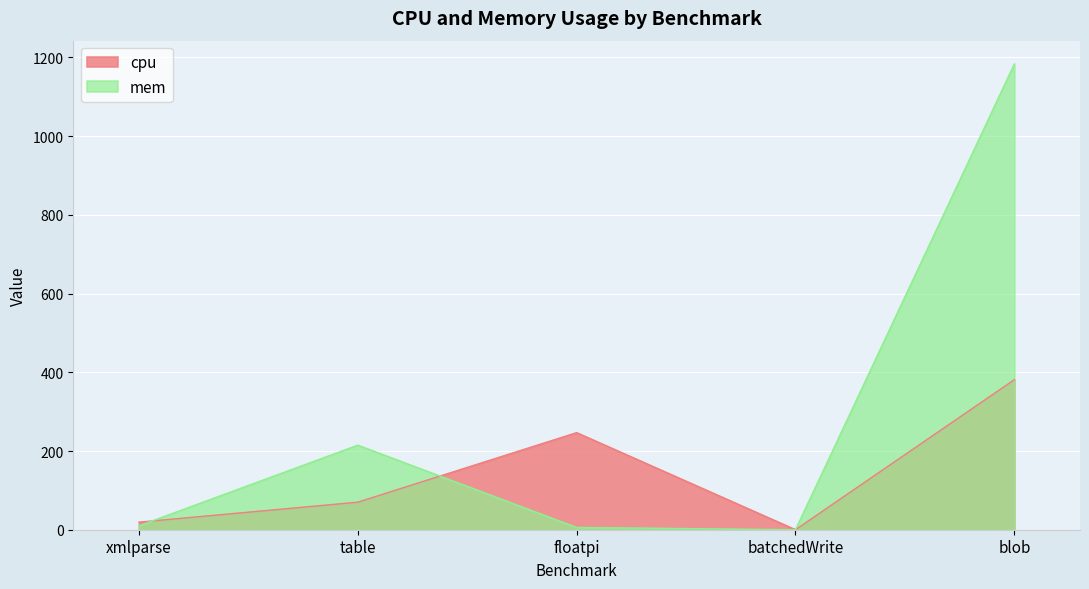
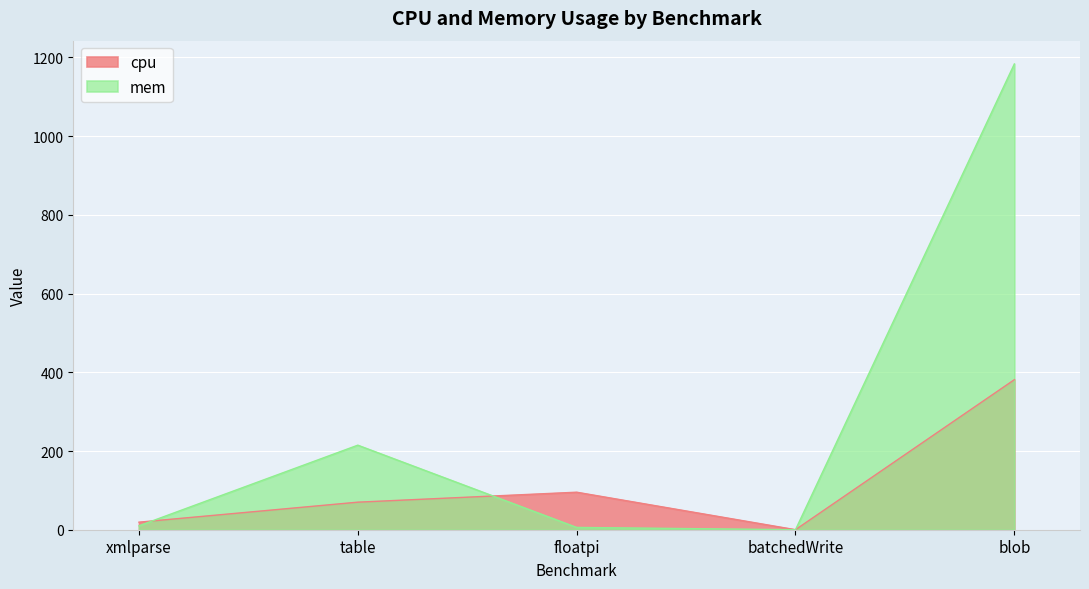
cpu, floatpi: 250 -> 100
